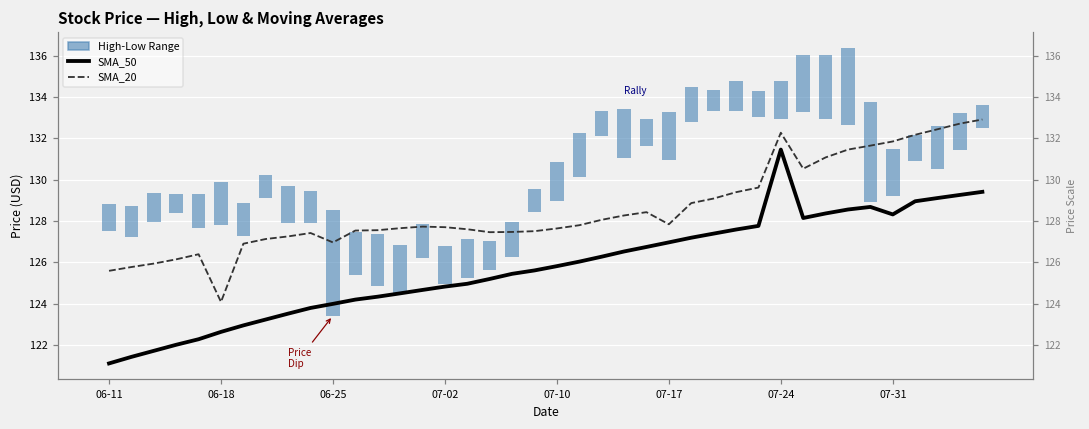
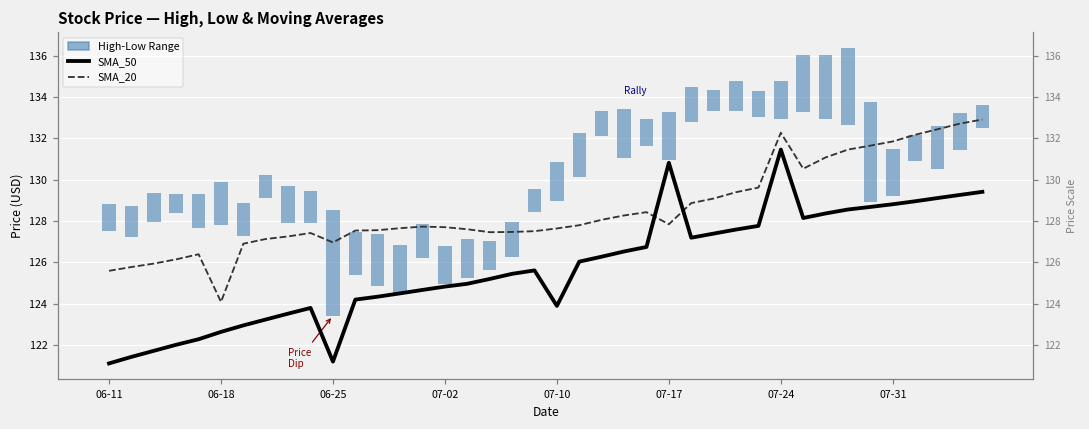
SMA_50, 06-25: 124.0 -> 121.2
SMA_50, 07-10: 125.8 -> 123.9
SMA_50, 07-17: 127.0 -> 130.8
SMA_50, 07-31: 128.3 -> 128.8
